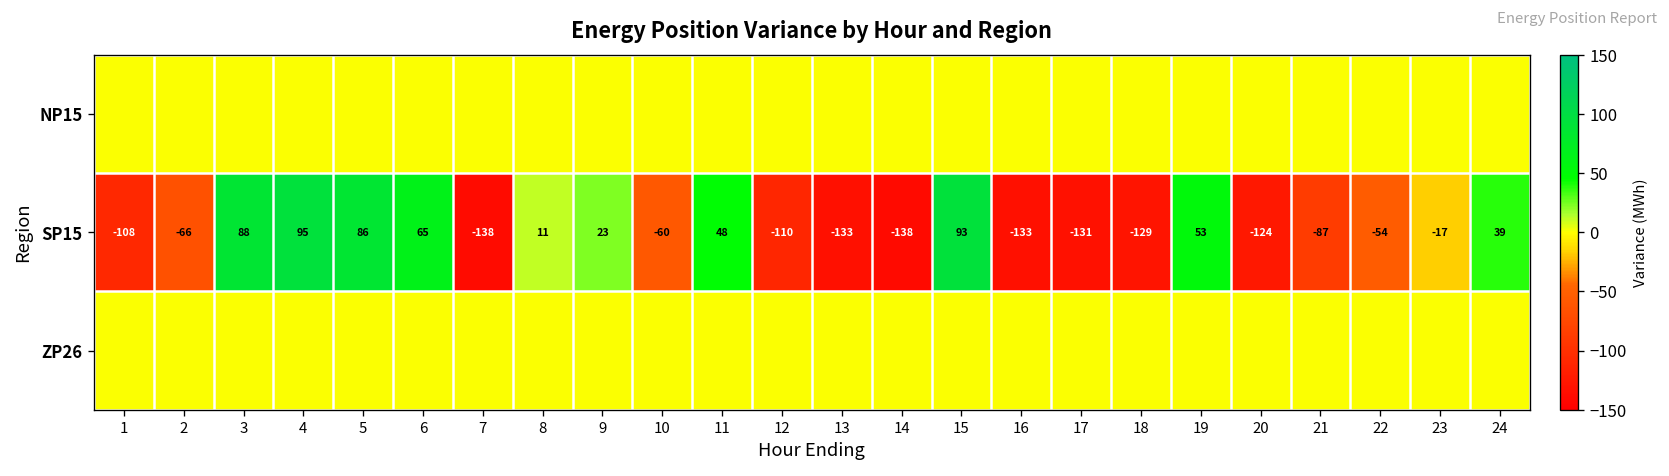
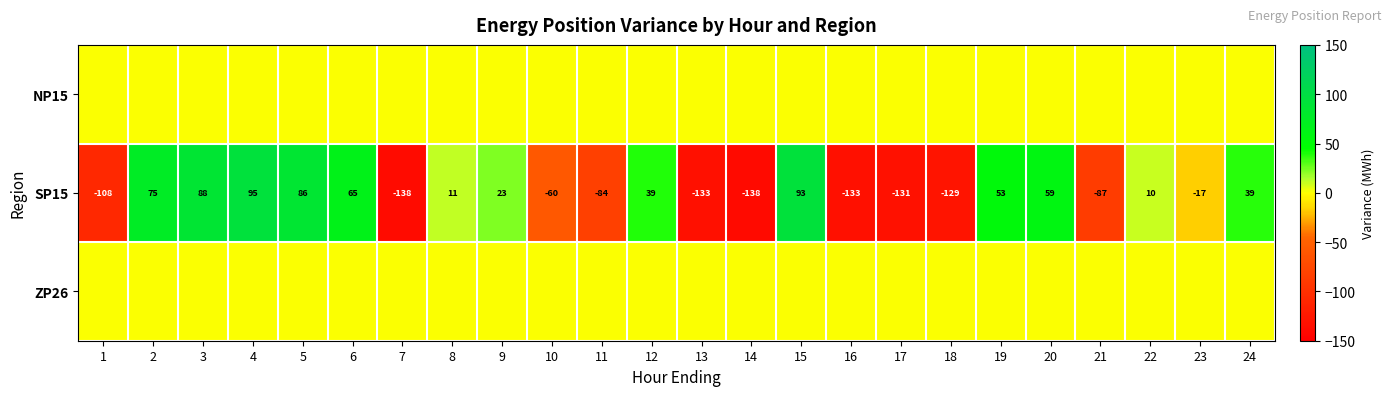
SP15, 2: -66 -> 75
SP15, 11: 48 -> -84
SP15, 12: -110 -> 39
SP15, 20: -124 -> 59
SP15, 22: -54 -> 10
